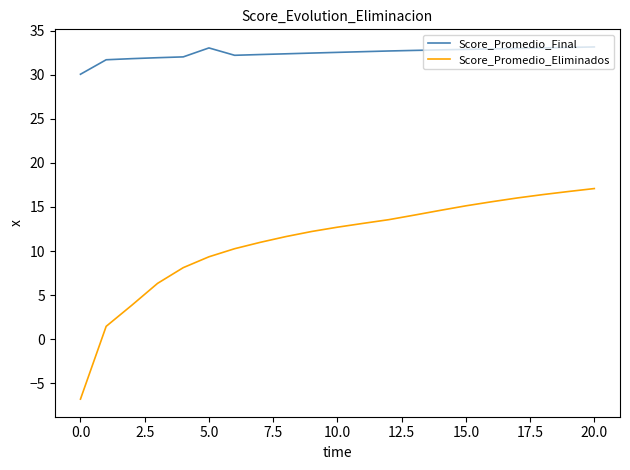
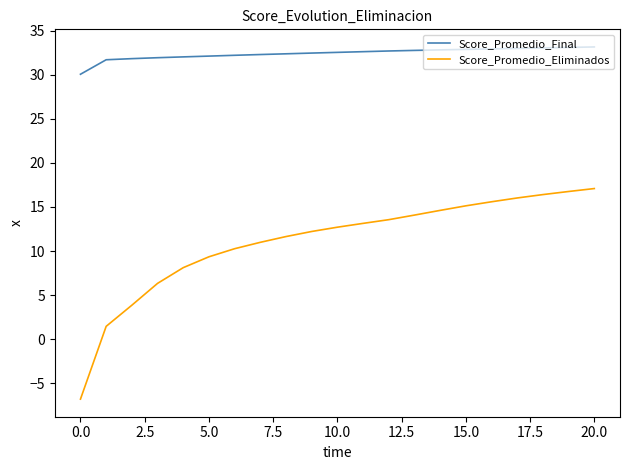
Score_Promedio_Final, 5.0: 33 -> 32
